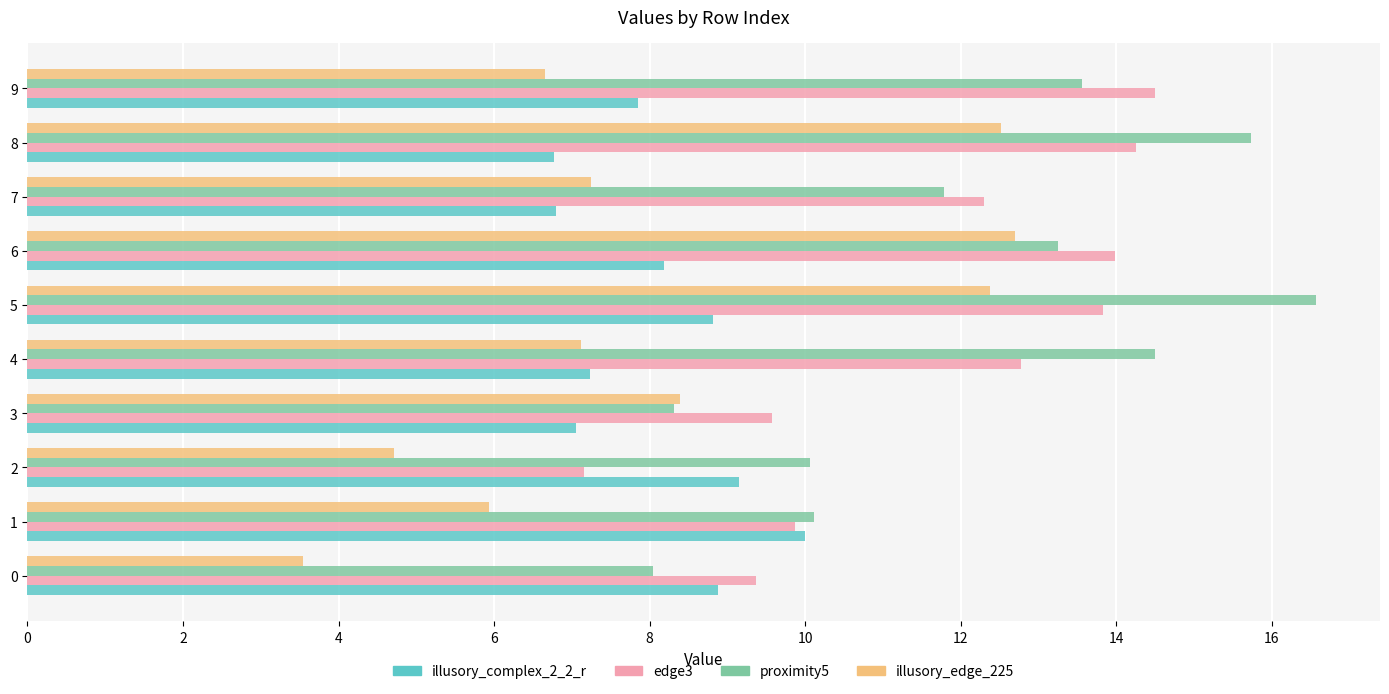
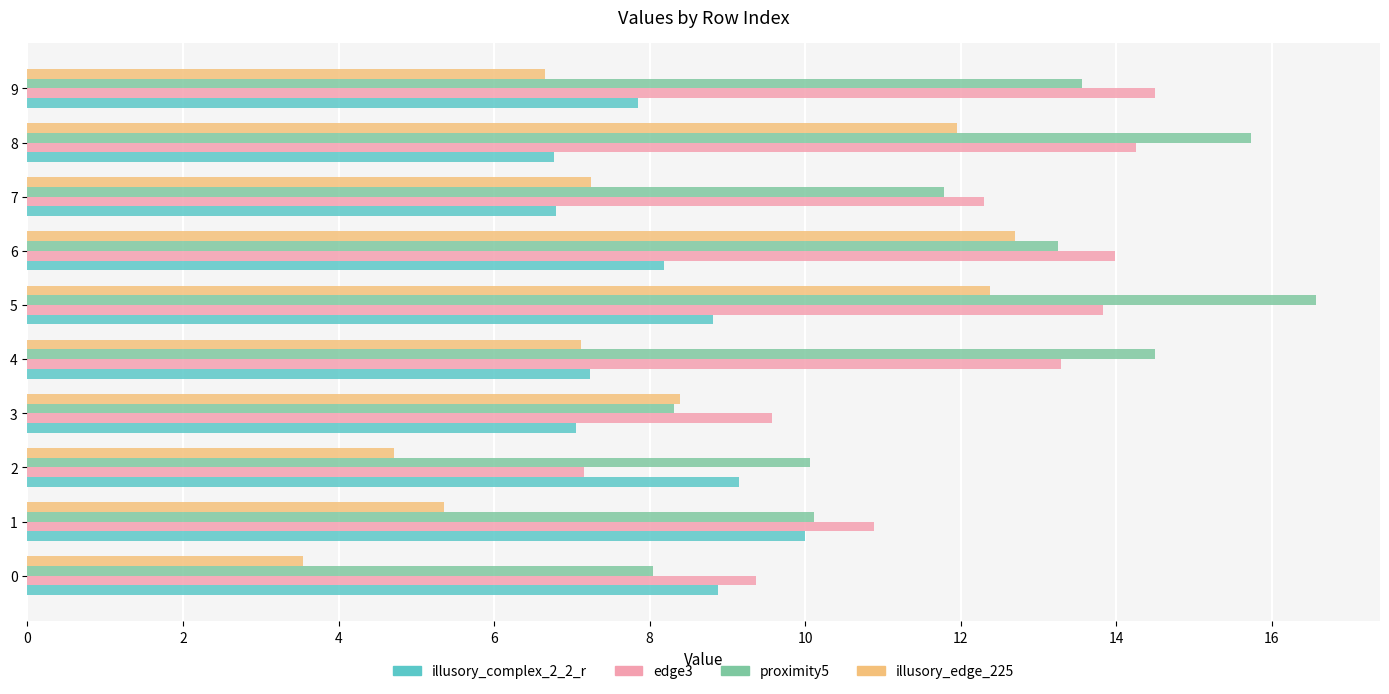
illusory_edge_225, 8: 12.5 -> 12.0
edge3, 4: 12.8 -> 13.3
illusory_edge_225, 1: 5.9 -> 5.4
edge3, 1: 9.9 -> 10.9
